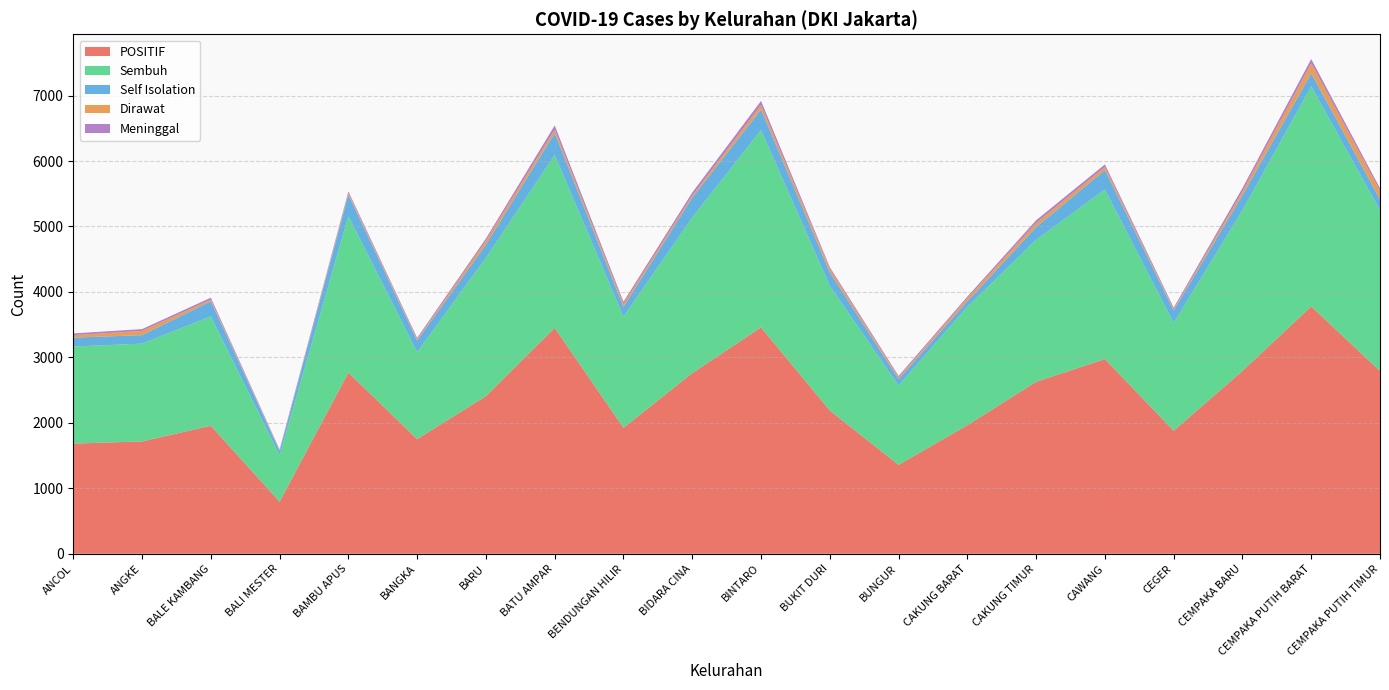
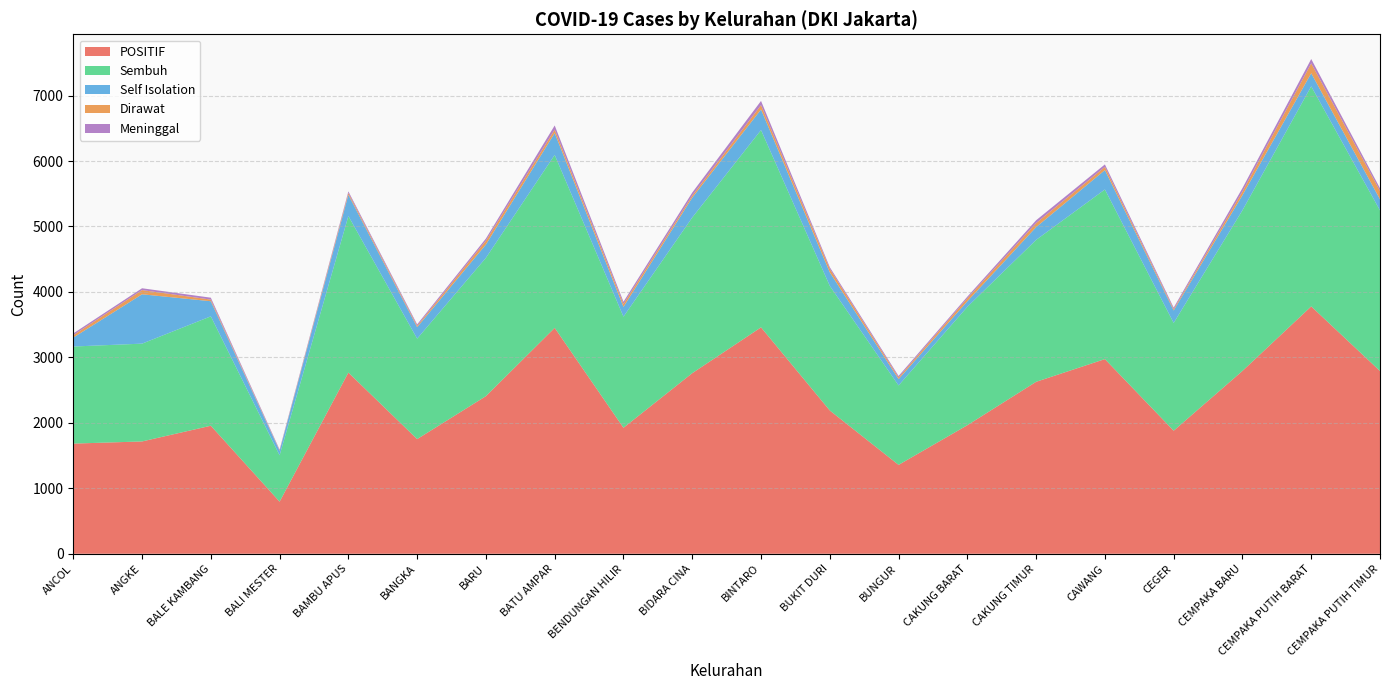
Self Isolation, ANGKE: 100 -> 800
Sembuh, BANGKA: 1300 -> 1500
